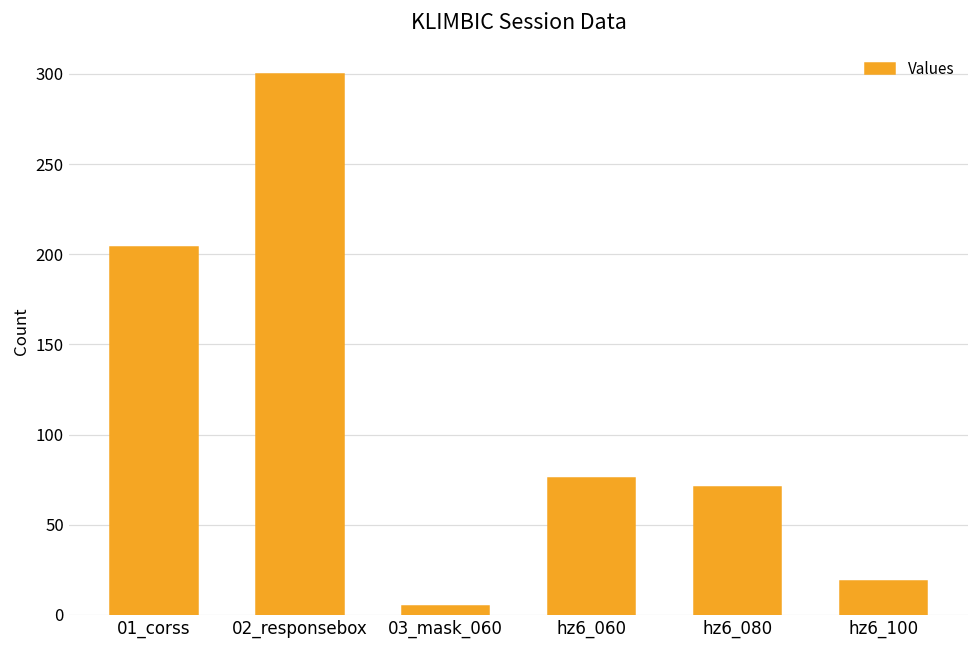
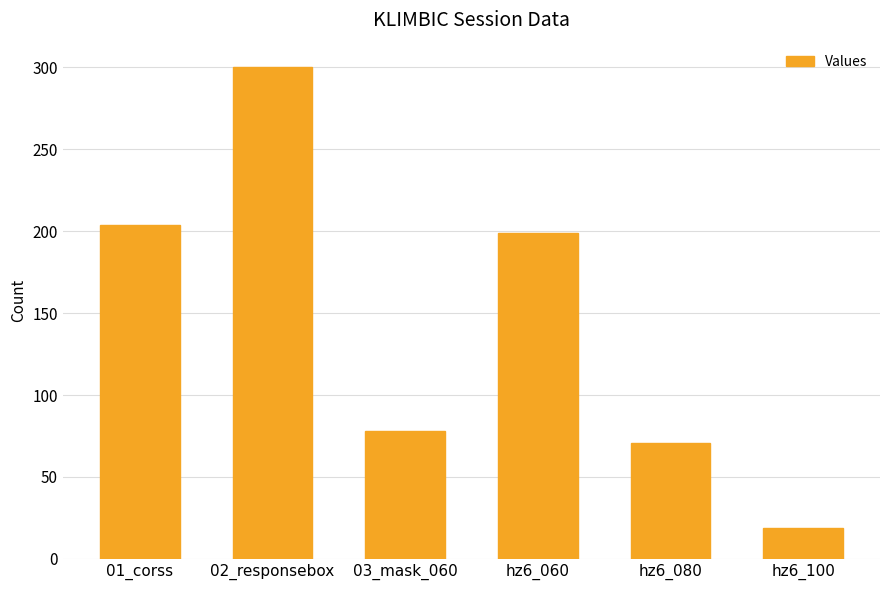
03_mask_060: 5 -> 78
hz6_060: 76 -> 199
